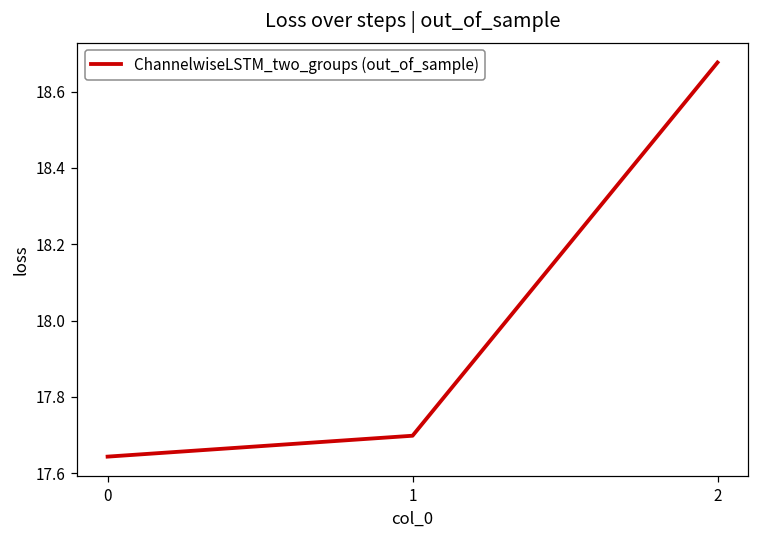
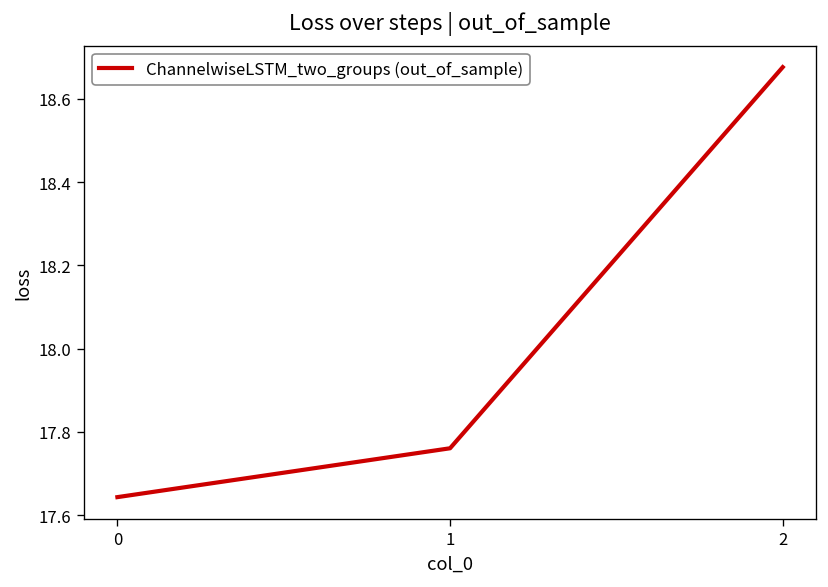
1: 17.70 -> 17.76
